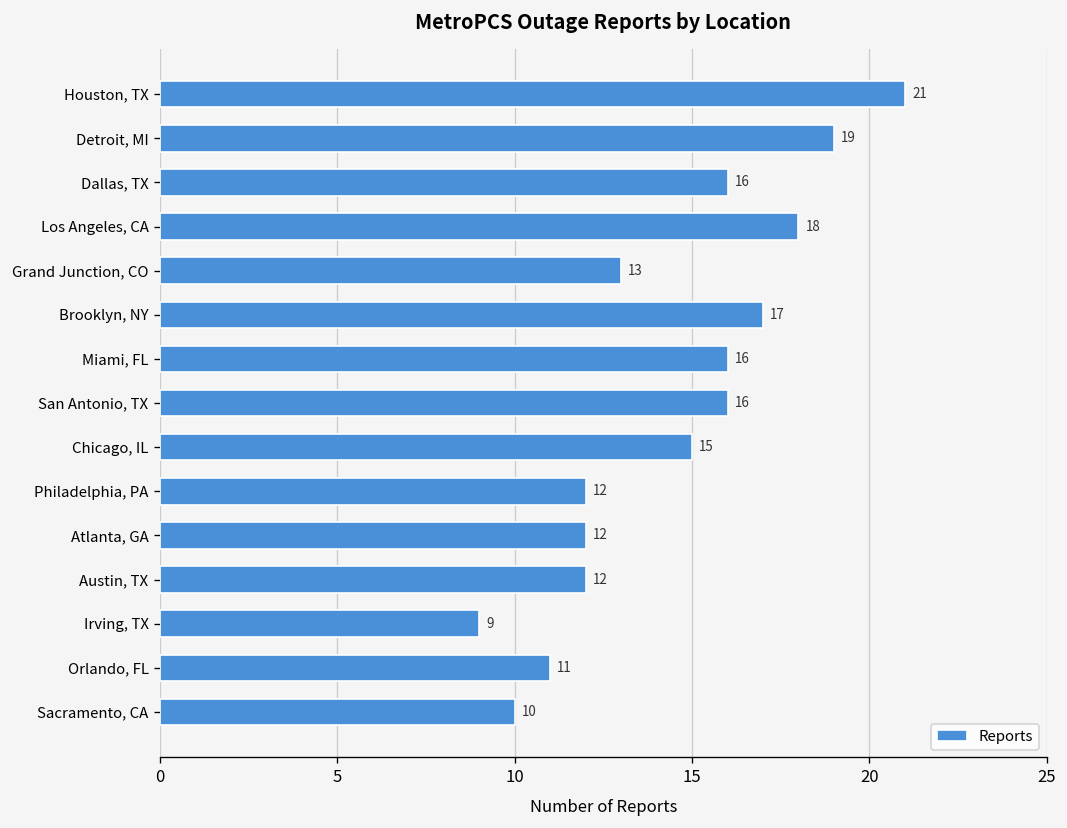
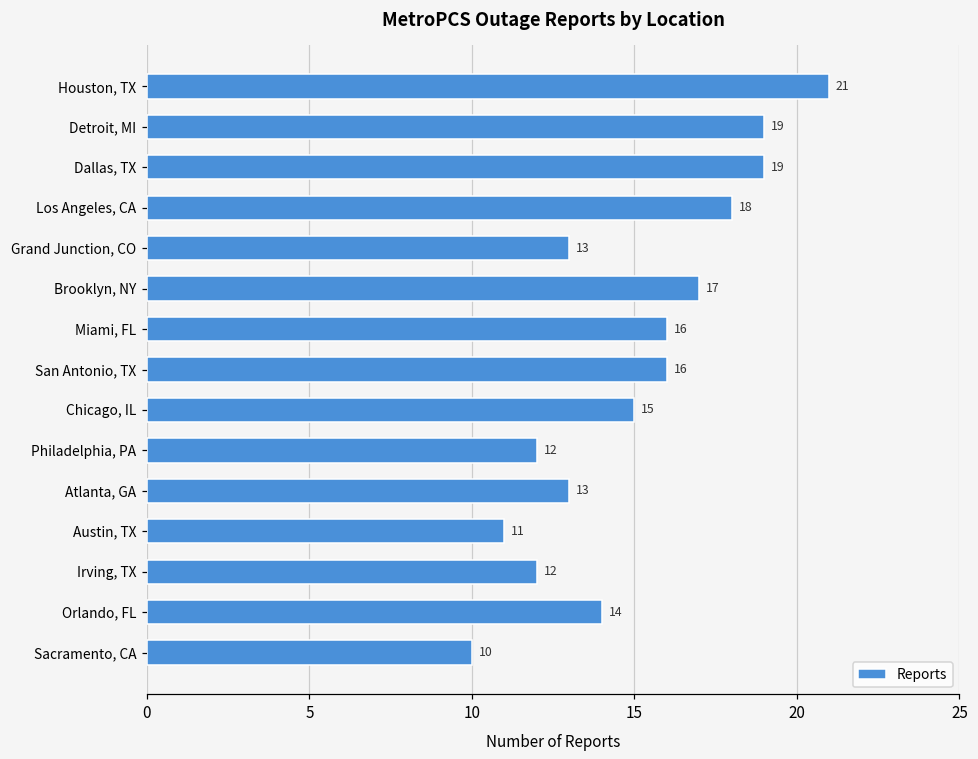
Dallas, TX: 16 -> 19
Atlanta, GA: 12 -> 13
Austin, TX: 12 -> 11
Irving, TX: 9 -> 12
Orlando, FL: 11 -> 14
